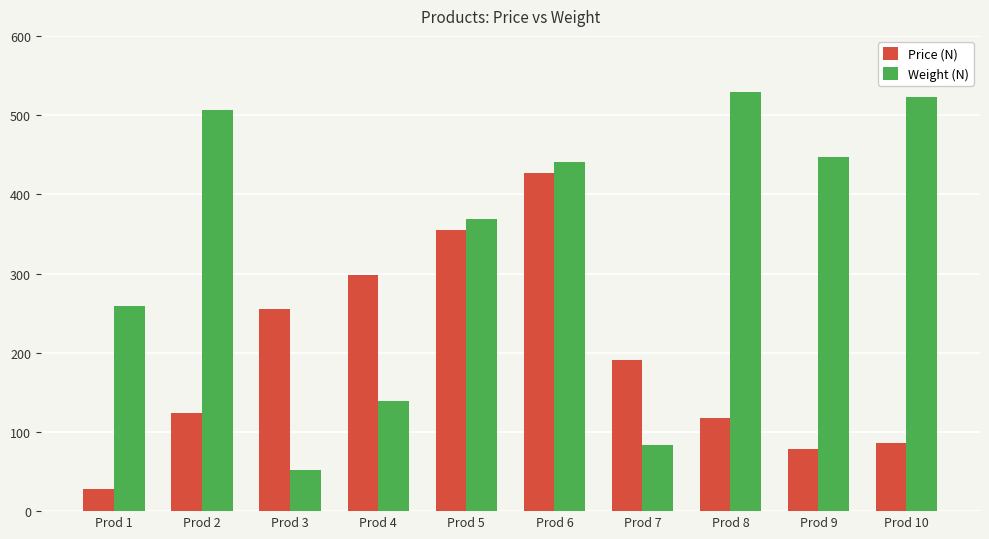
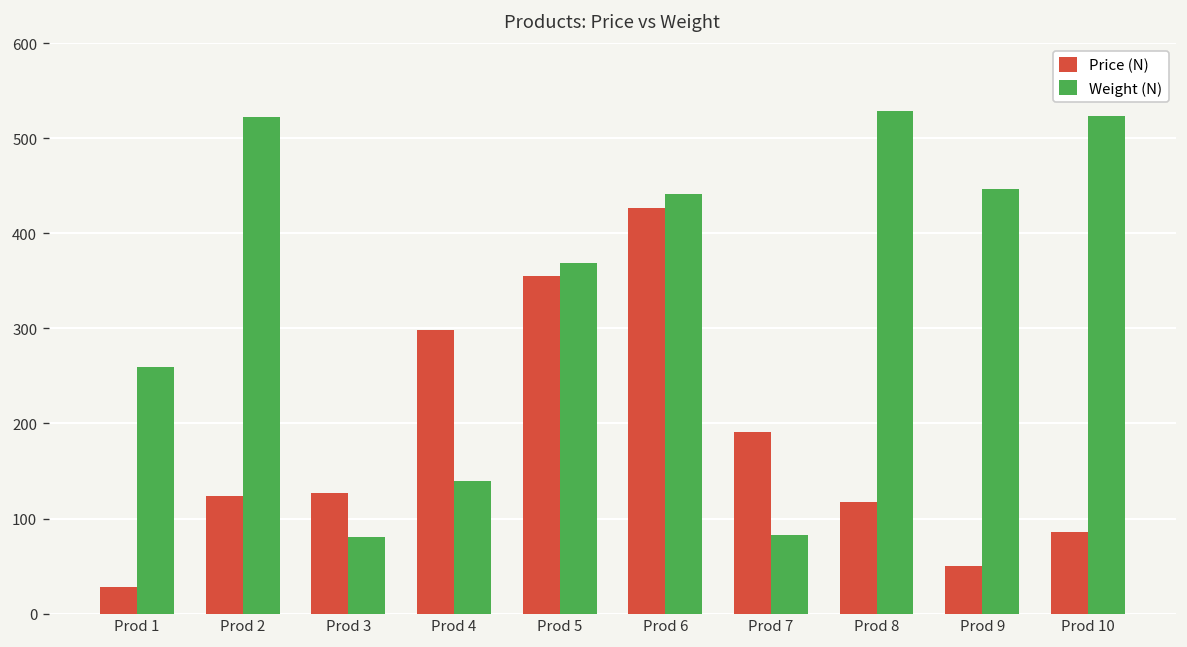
Weight (N), Prod 2: 510 -> 520
Price (N), Prod 3: 250 -> 130
Weight (N), Prod 3: 50 -> 80
Price (N), Prod 9: 80 -> 50
